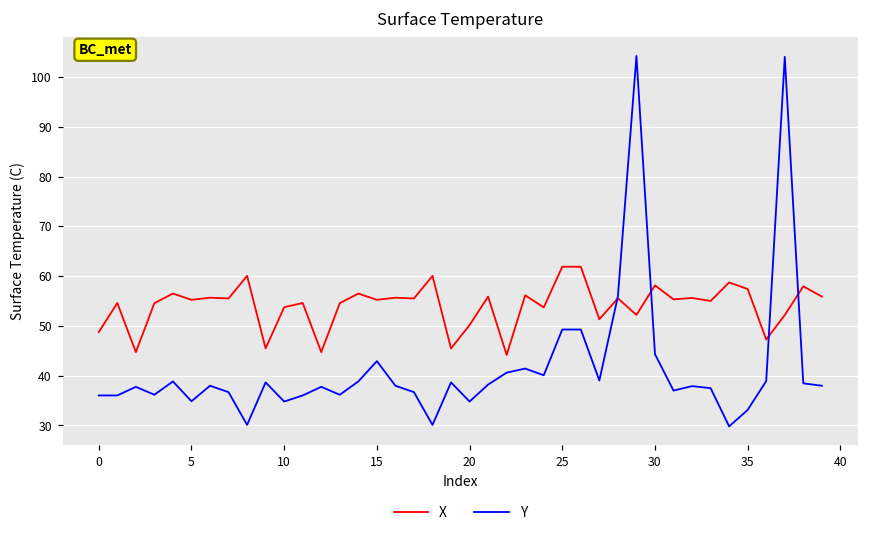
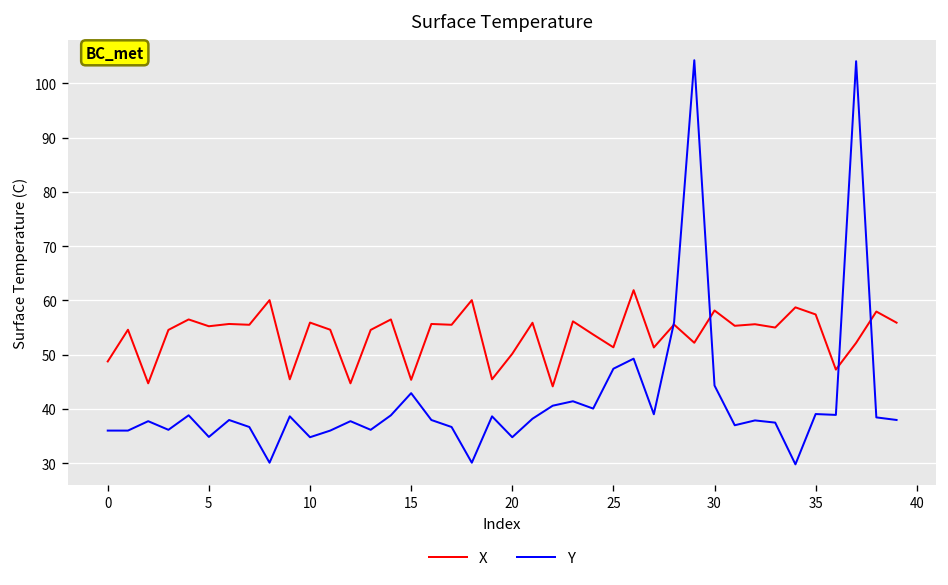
X, 10: 54 -> 56
X, 15: 55 -> 45
X, 25: 62 -> 51
Y, 25: 49 -> 47
Y, 35: 33 -> 39
